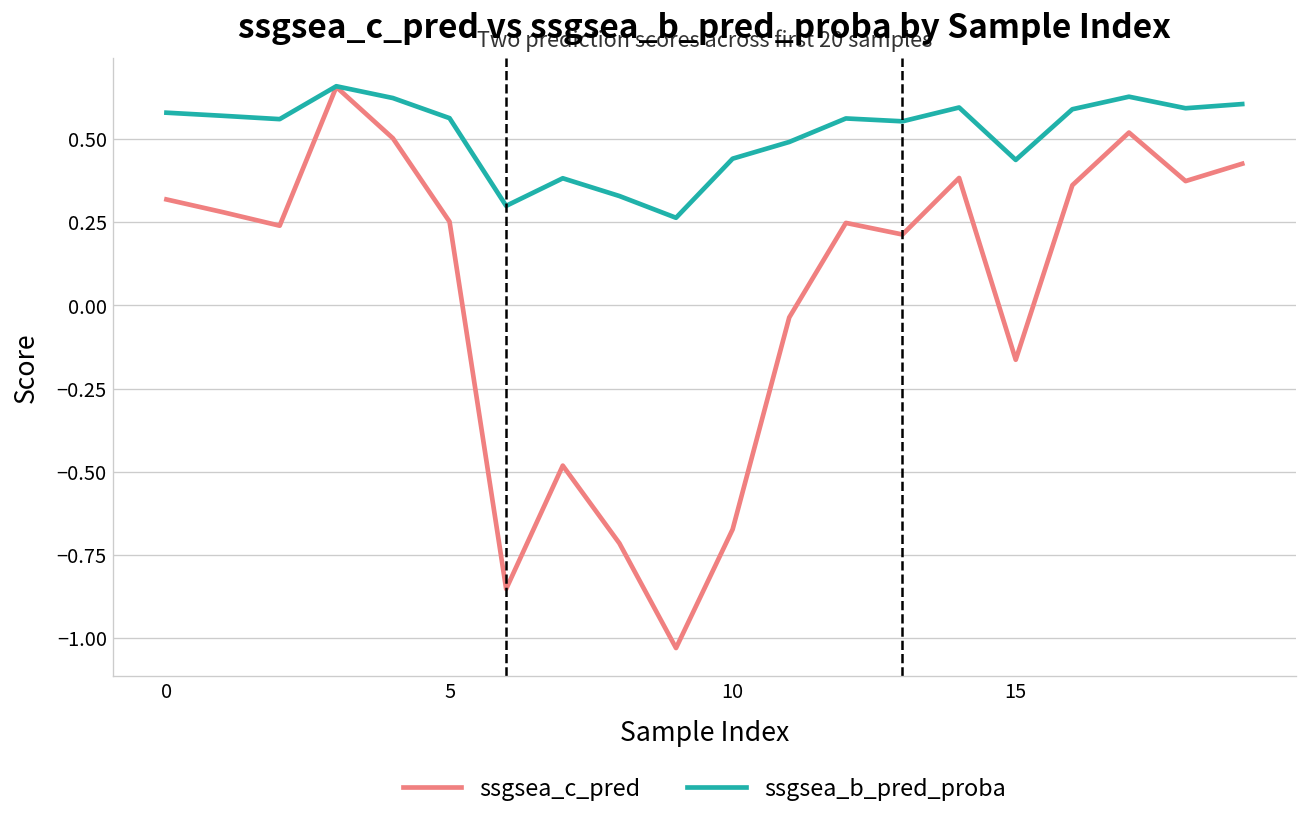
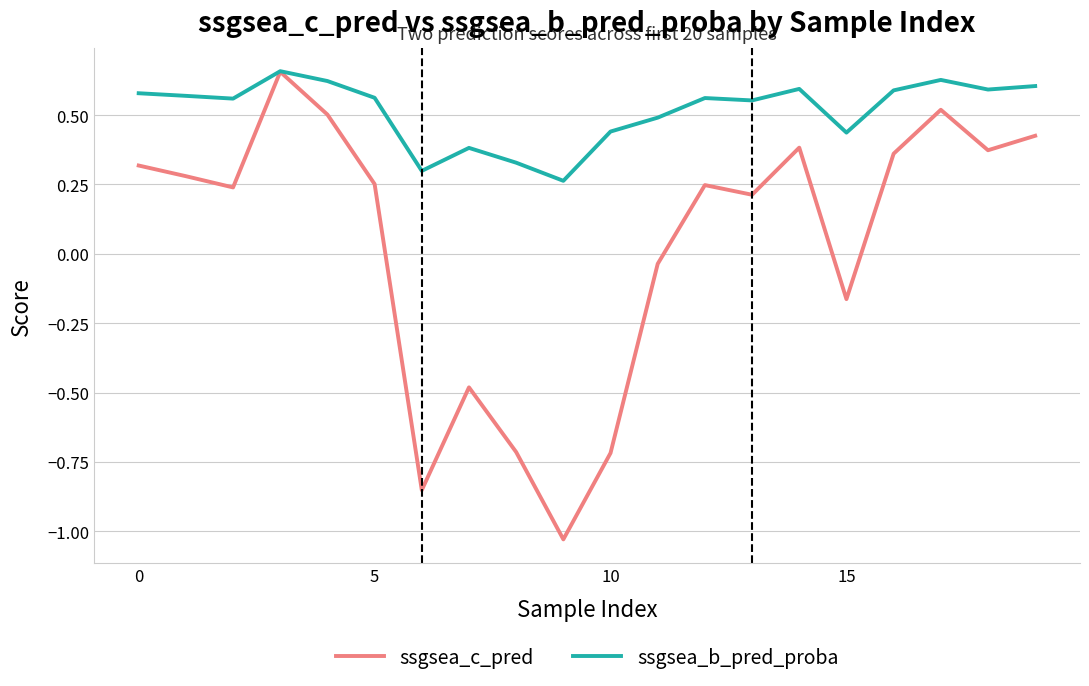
ssgsea_c_pred, 10: -0.67 -> -0.72
